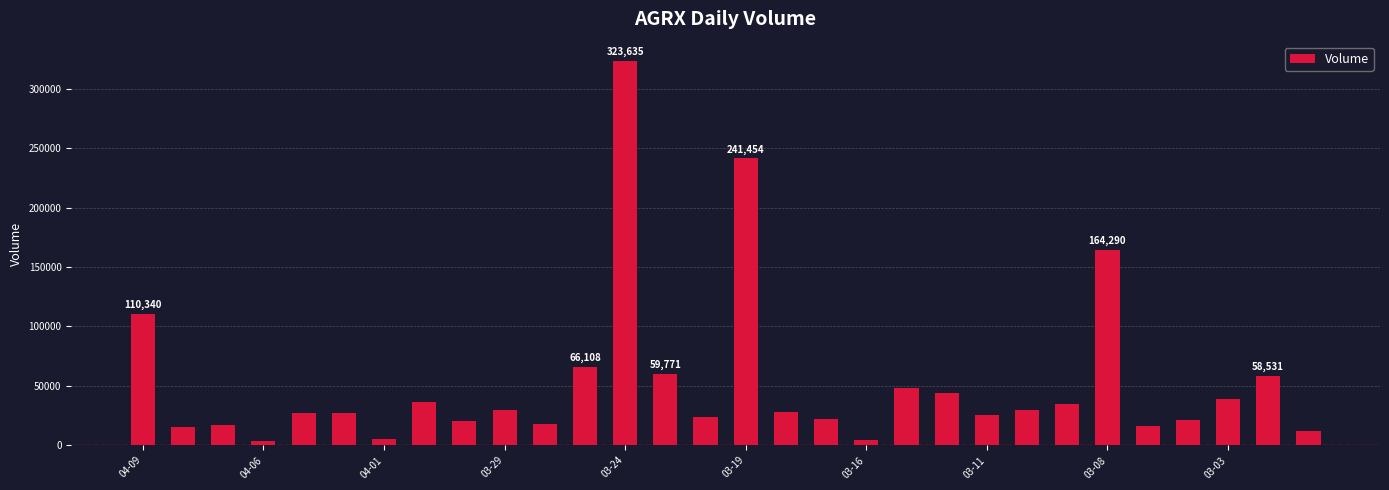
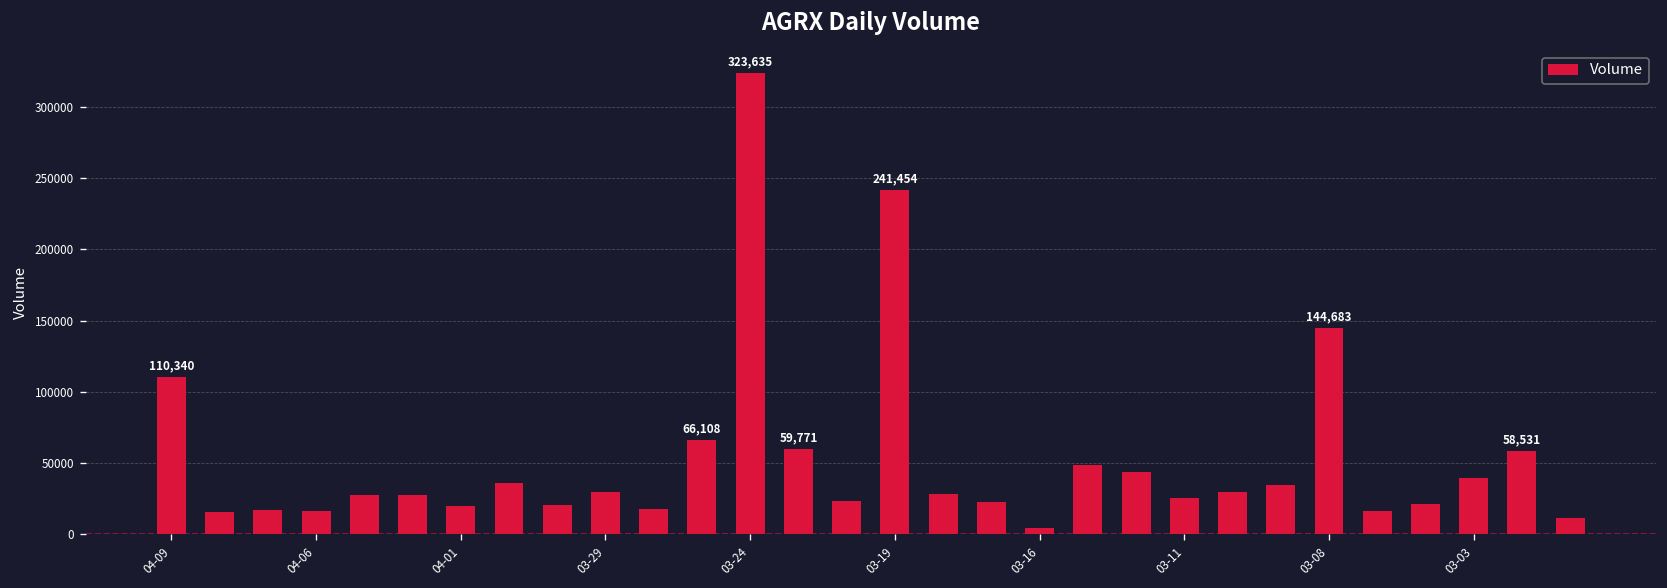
04-06: 4000 -> 16000
04-01: 5000 -> 20000
03-08: 164,290 -> 144,683
